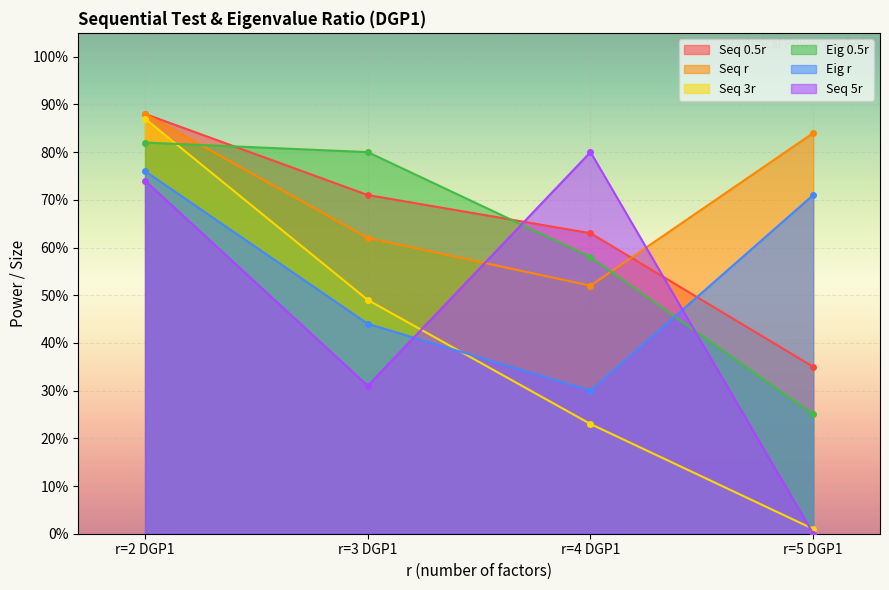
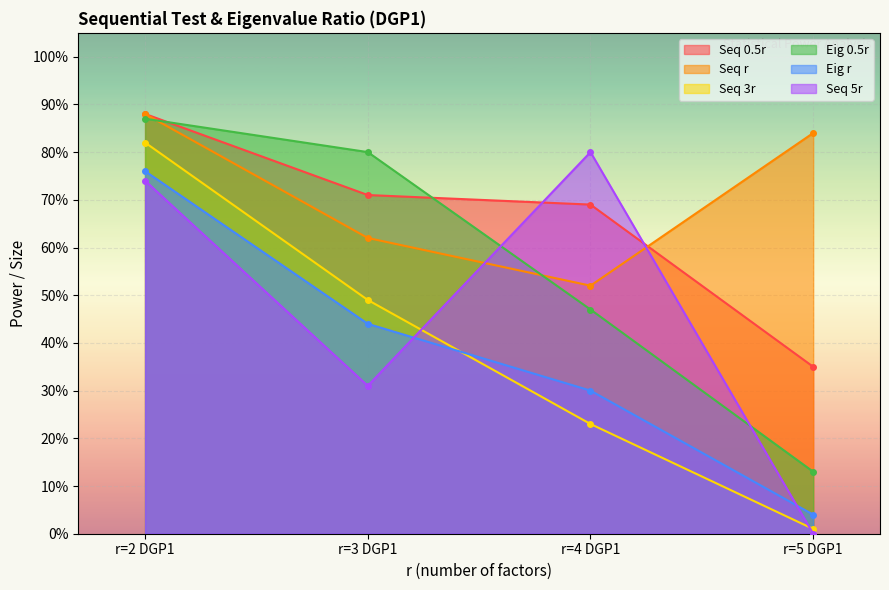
Seq 3r, r=2 DGP1: 87% -> 82%
Eig 0.5r, r=2 DGP1: 82% -> 87%
Seq 0.5r, r=4 DGP1: 63% -> 69%
Eig 0.5r, r=4 DGP1: 58% -> 47%
Eig 0.5r, r=5 DGP1: 25% -> 13%
Eig r, r=5 DGP1: 71% -> 4%
